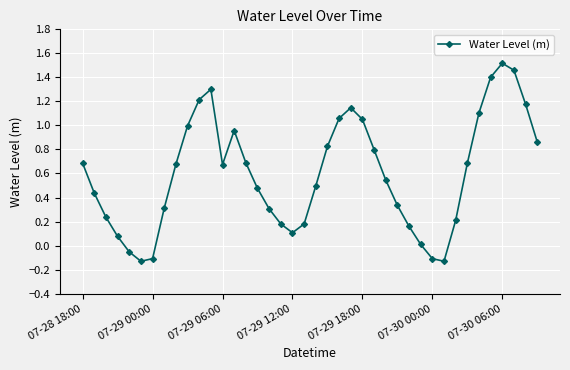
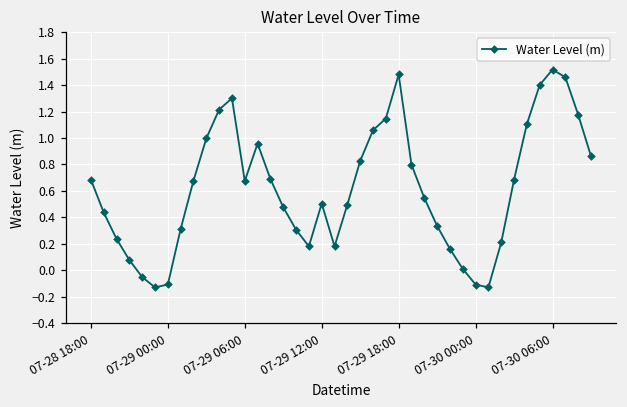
07-29 12:00: 0.11 -> 0.50
07-29 18:00: 1.05 -> 1.48
